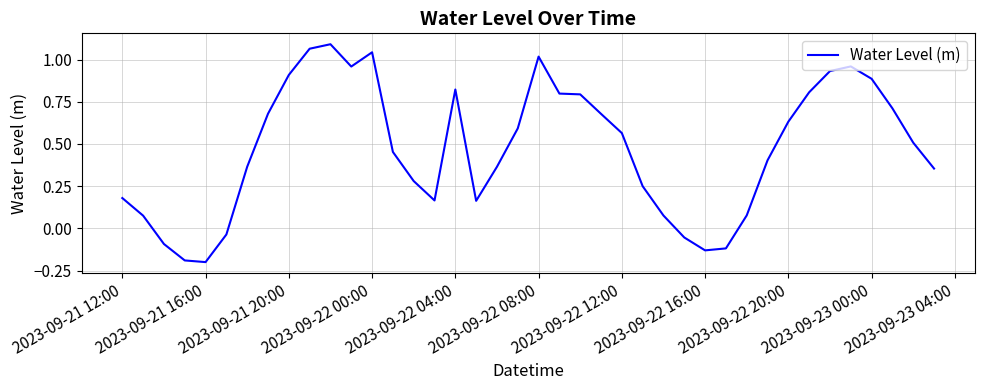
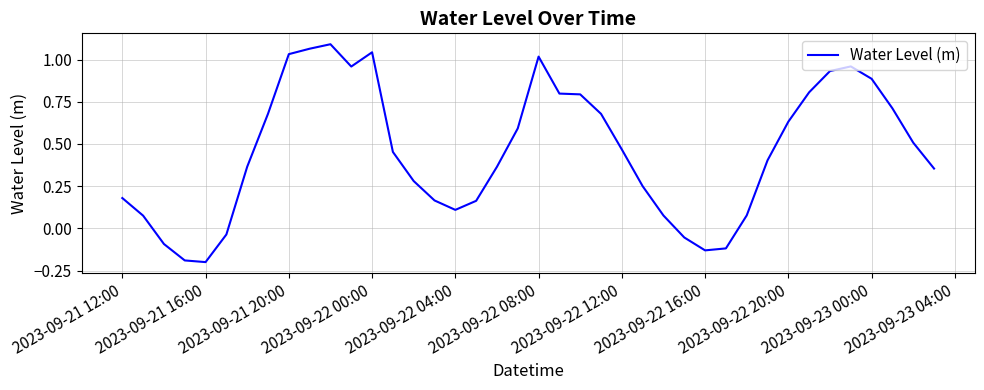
2023-09-21 20:00: 0.91 -> 1.03
2023-09-22 04:00: 0.82 -> 0.11
2023-09-22 12:00: 0.56 -> 0.47
